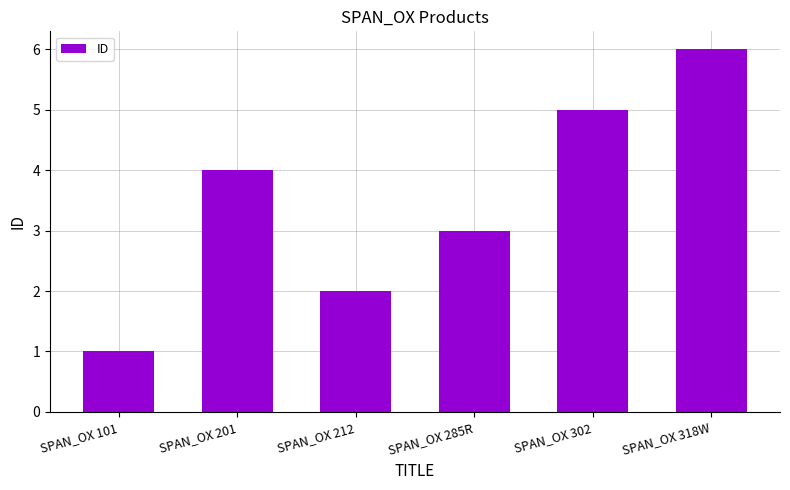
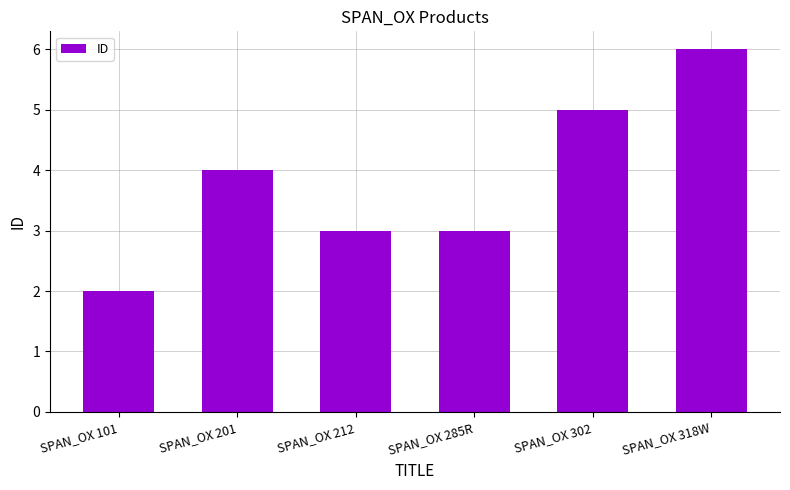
SPAN_OX 101: 1 -> 2
SPAN_OX 212: 2 -> 3
